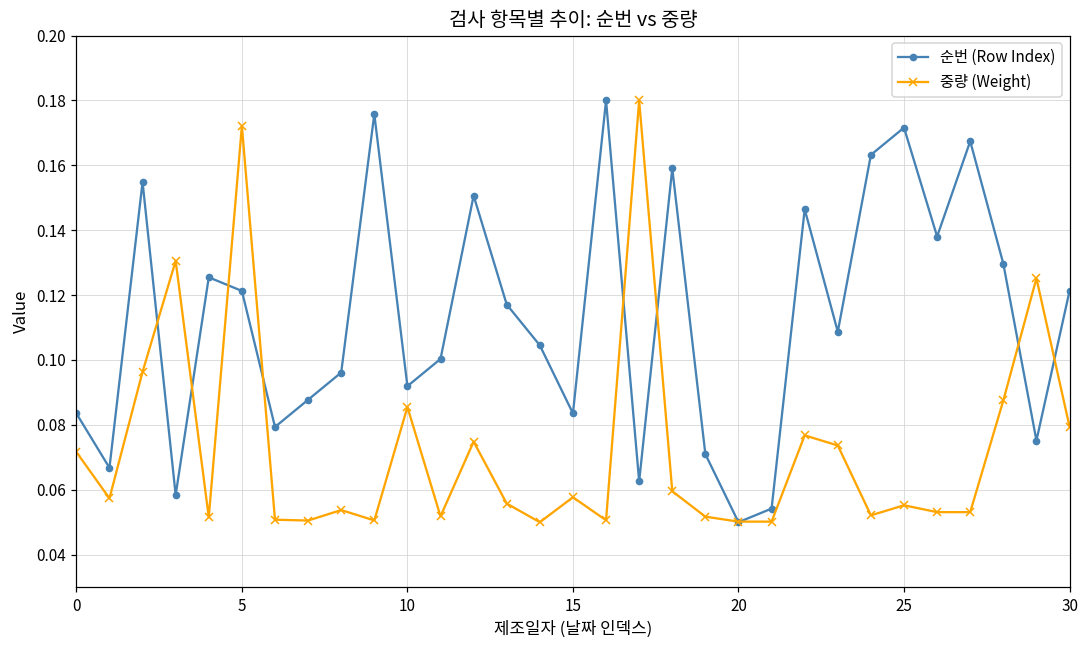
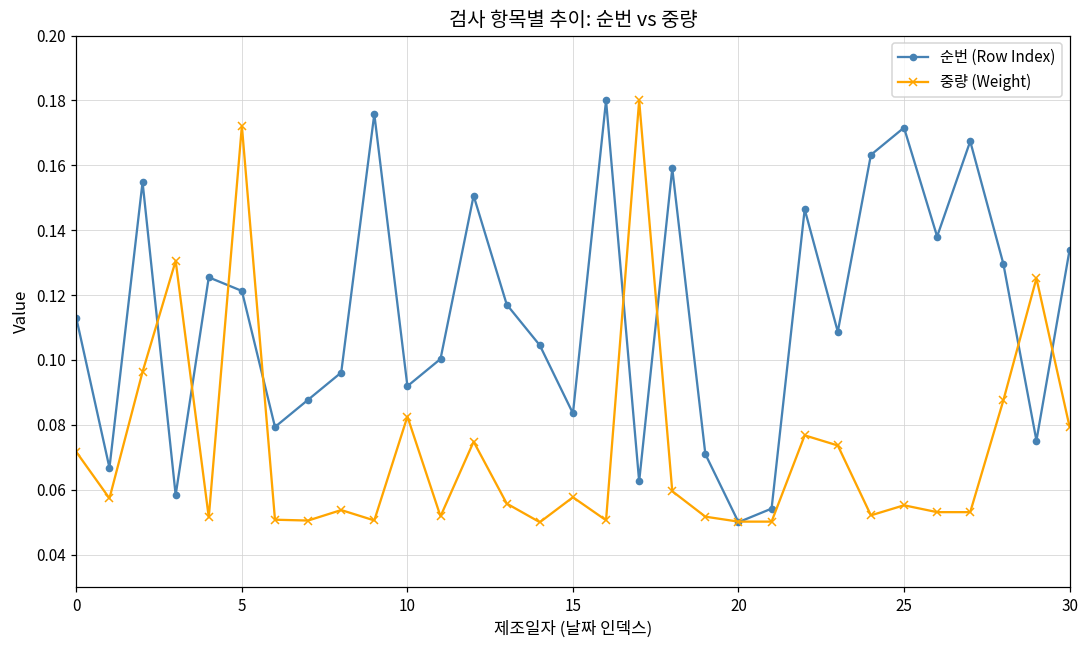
순번 (Row Index), 0: 0.084 -> 0.113
중량 (Weight), 10: 0.085 -> 0.083
순번 (Row Index), 30: 0.121 -> 0.134
